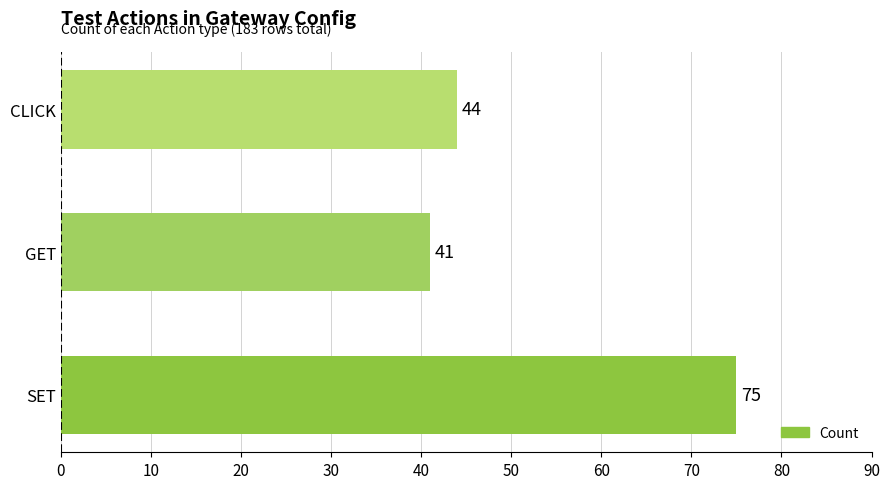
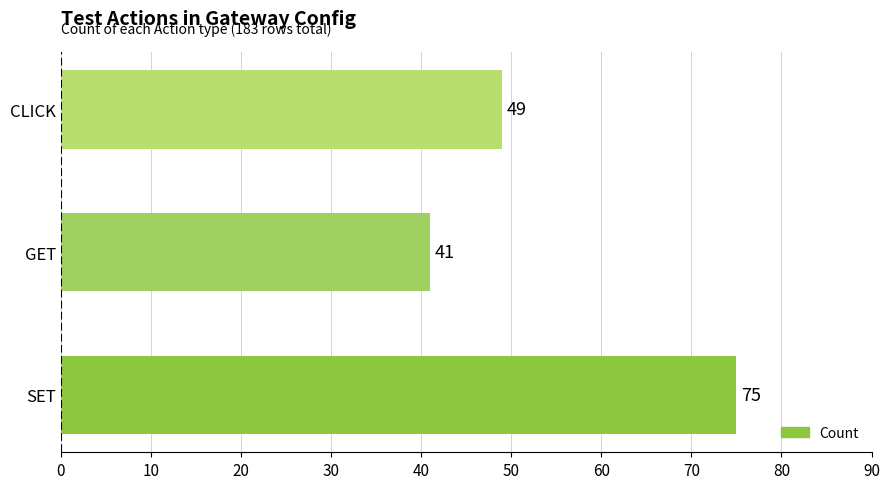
CLICK: 44 -> 49
